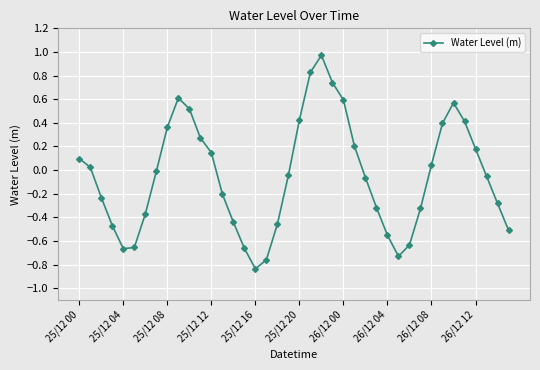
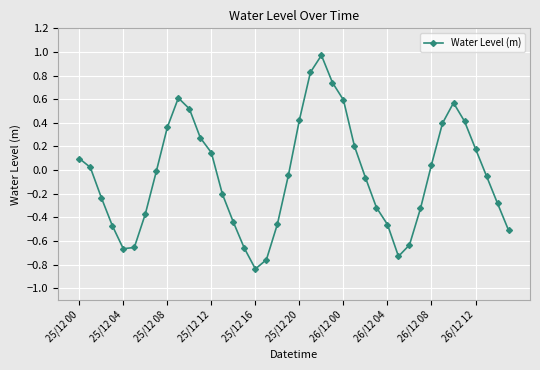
26/12 04: -0.55 -> -0.46
